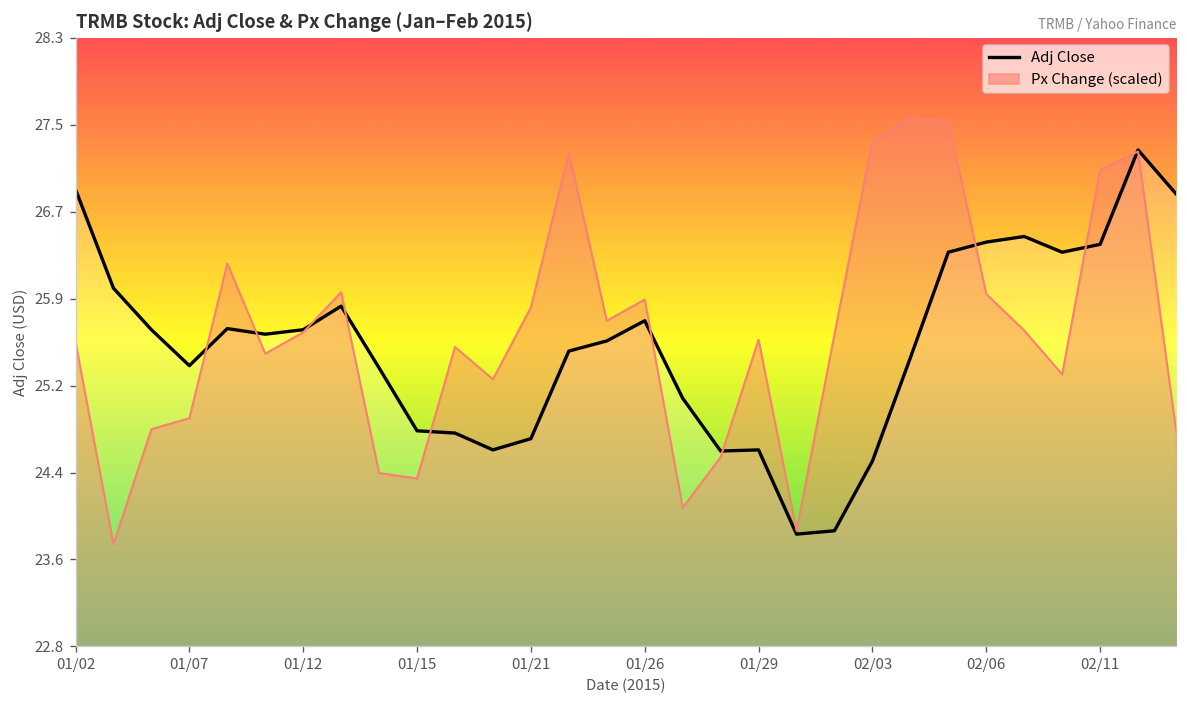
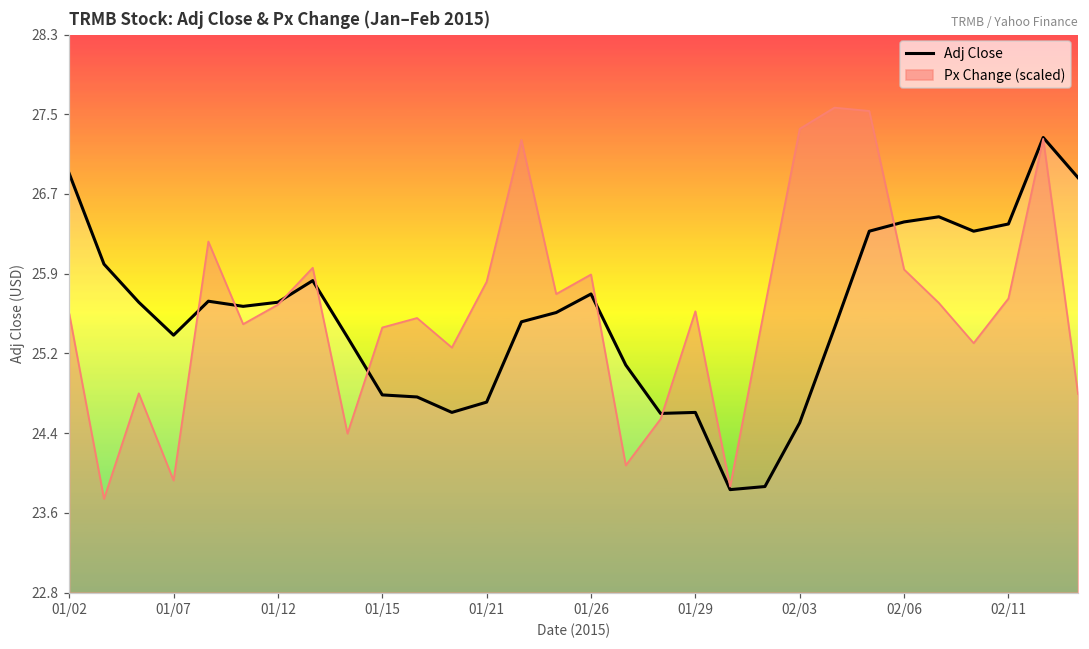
Px Change (scaled), 01/07: 24.9 -> 23.9
Px Change (scaled), 01/15: 24.3 -> 25.4
Px Change (scaled), 02/11: 27.1 -> 25.7
